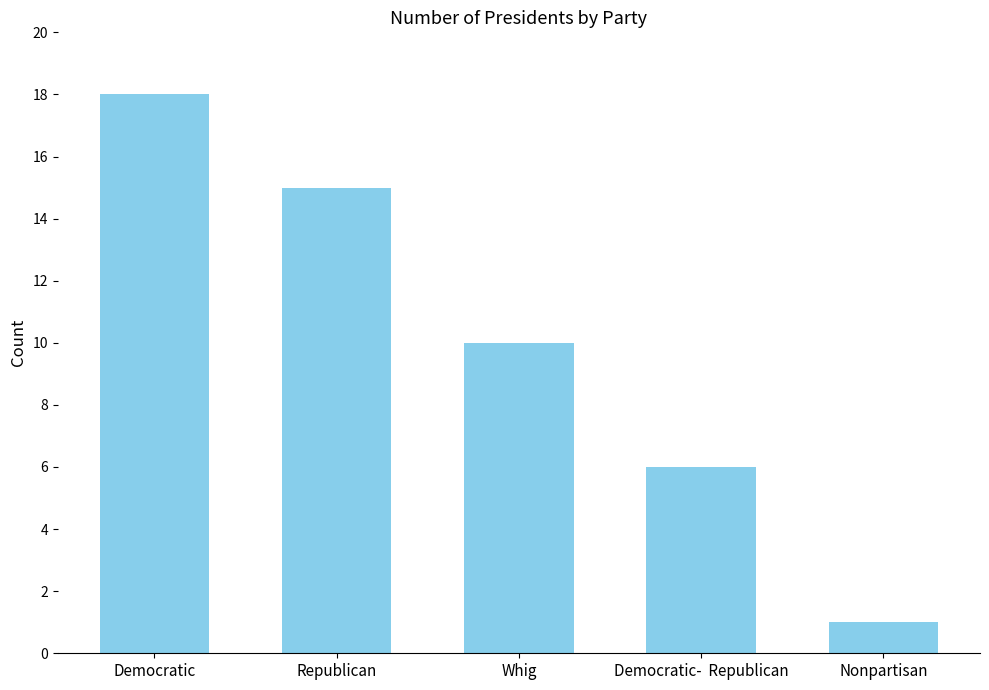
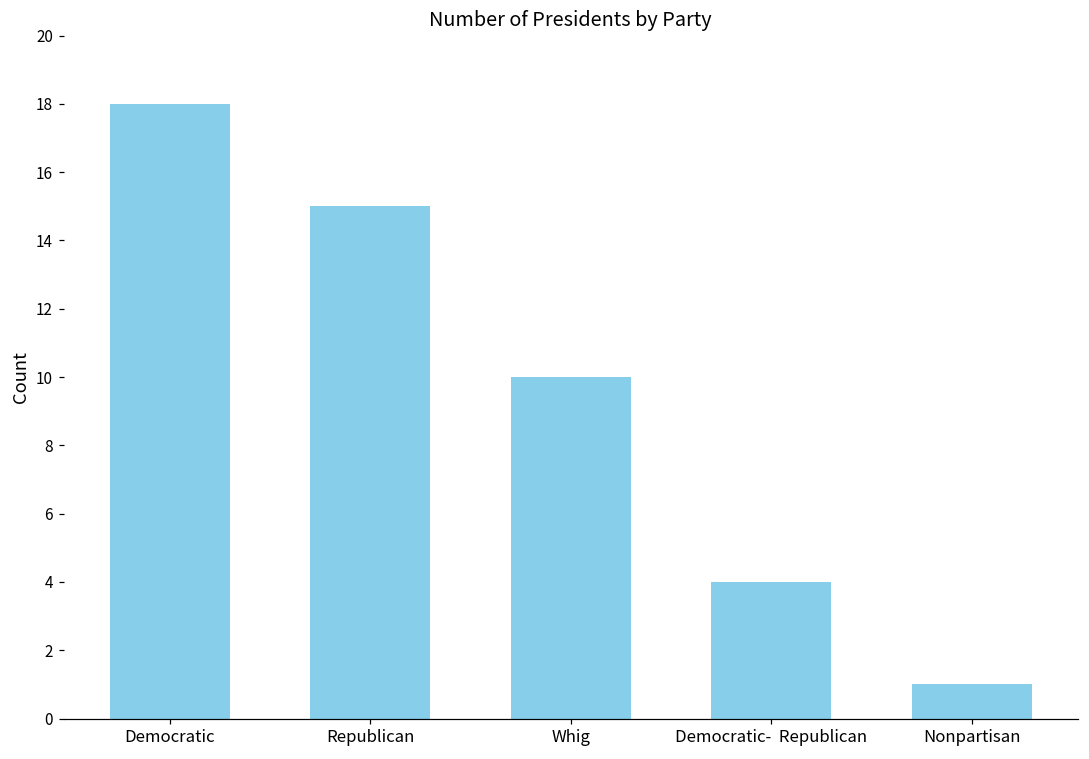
Democratic- Republican: 6 -> 4
